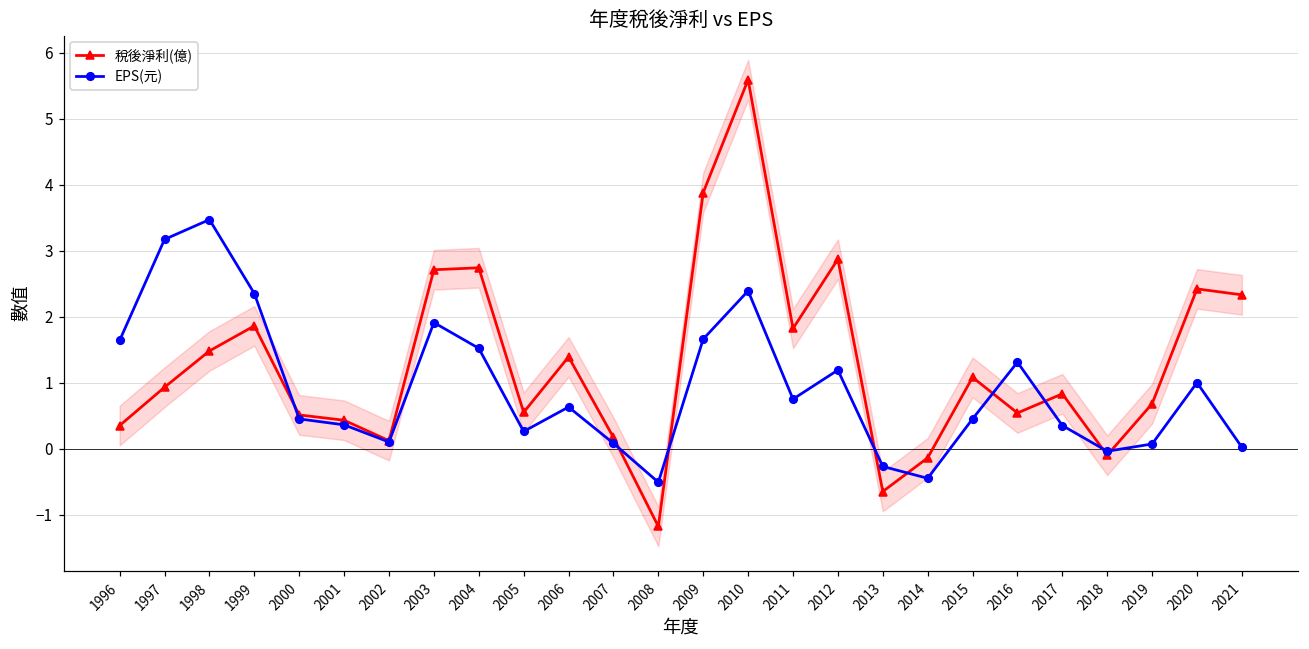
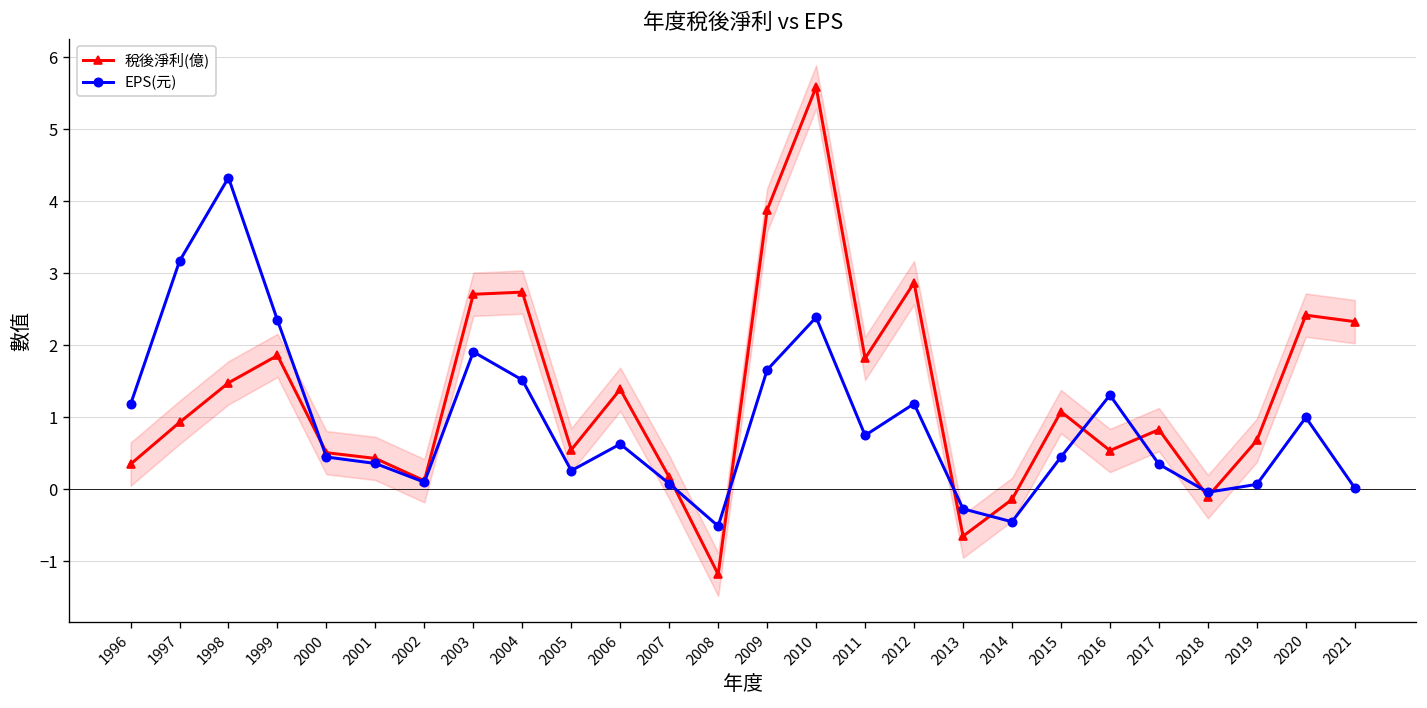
EPS(元), 1996: 1.6 -> 1.2
EPS(元), 1998: 3.5 -> 4.3
